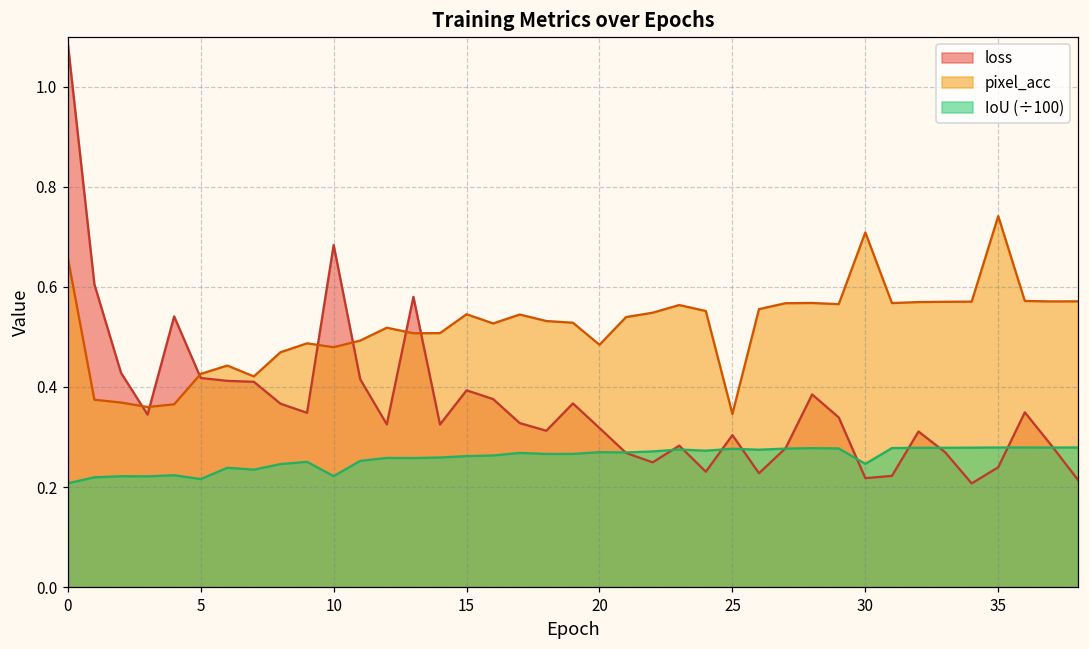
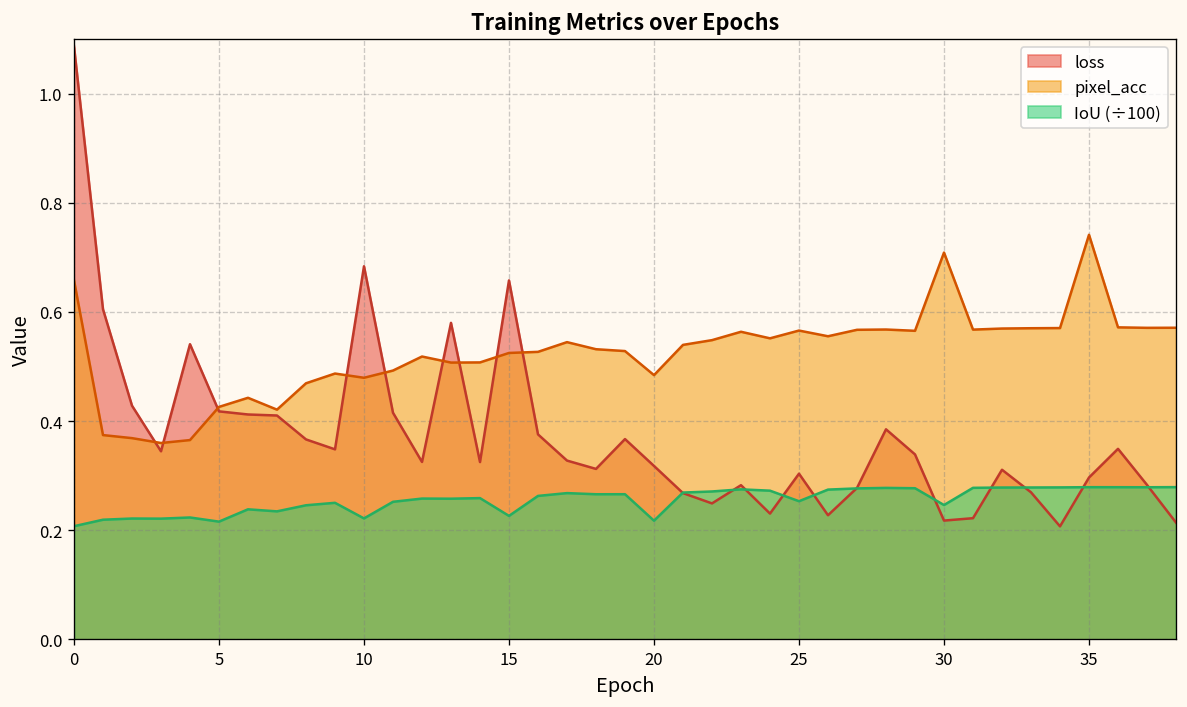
loss, 15: 0.39 -> 0.66
pixel_acc, 15: 0.55 -> 0.52
IoU (÷100), 15: 0.26 -> 0.23
IoU (÷100), 20: 0.27 -> 0.22
pixel_acc, 25: 0.35 -> 0.57
IoU (÷100), 25: 0.28 -> 0.25
loss, 35: 0.24 -> 0.30
